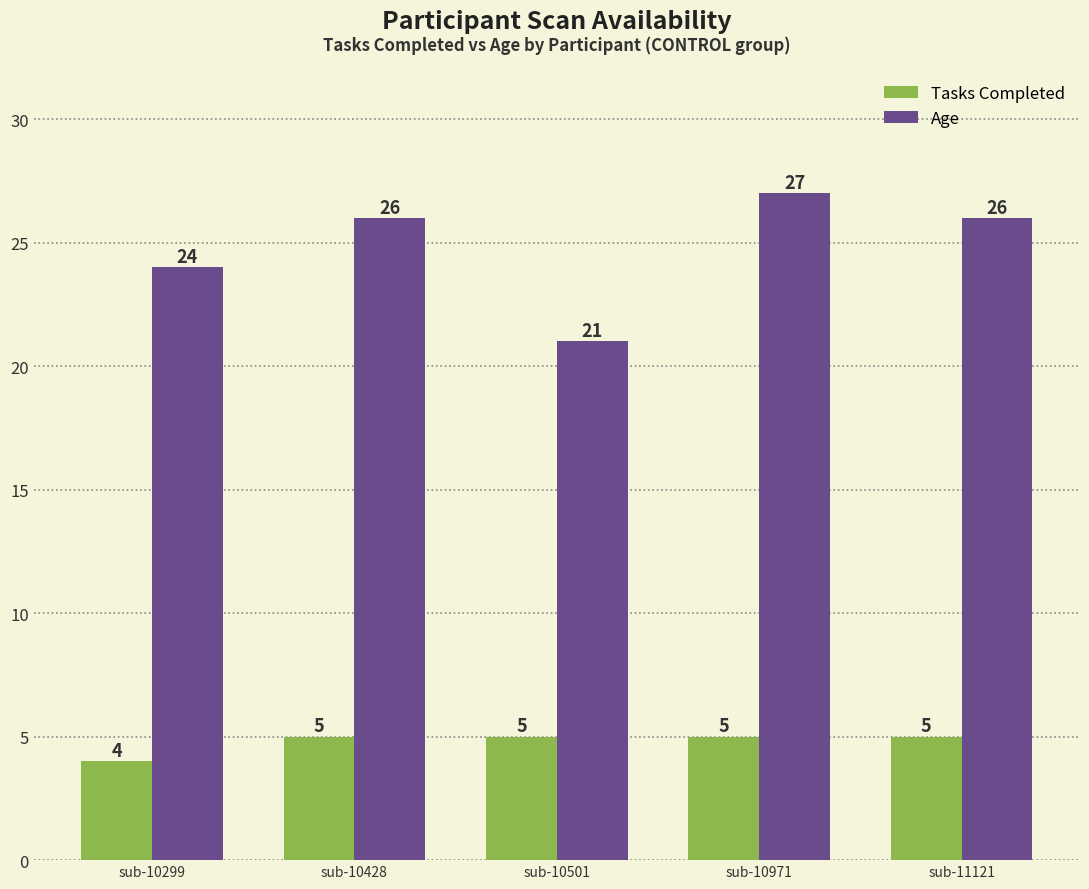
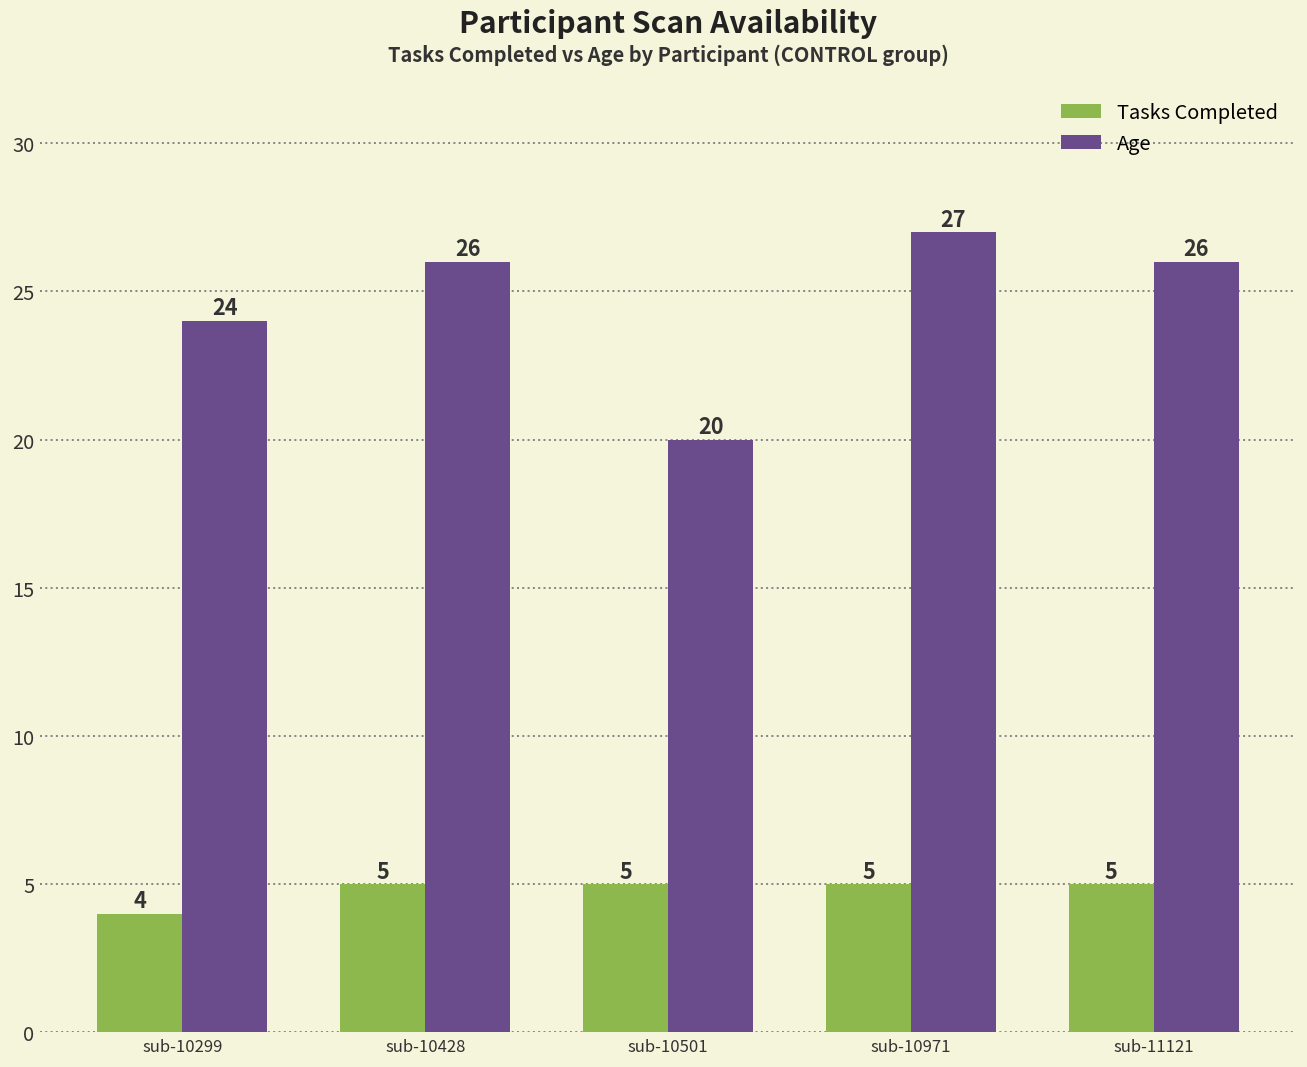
Age, sub-10501: 21 -> 20
